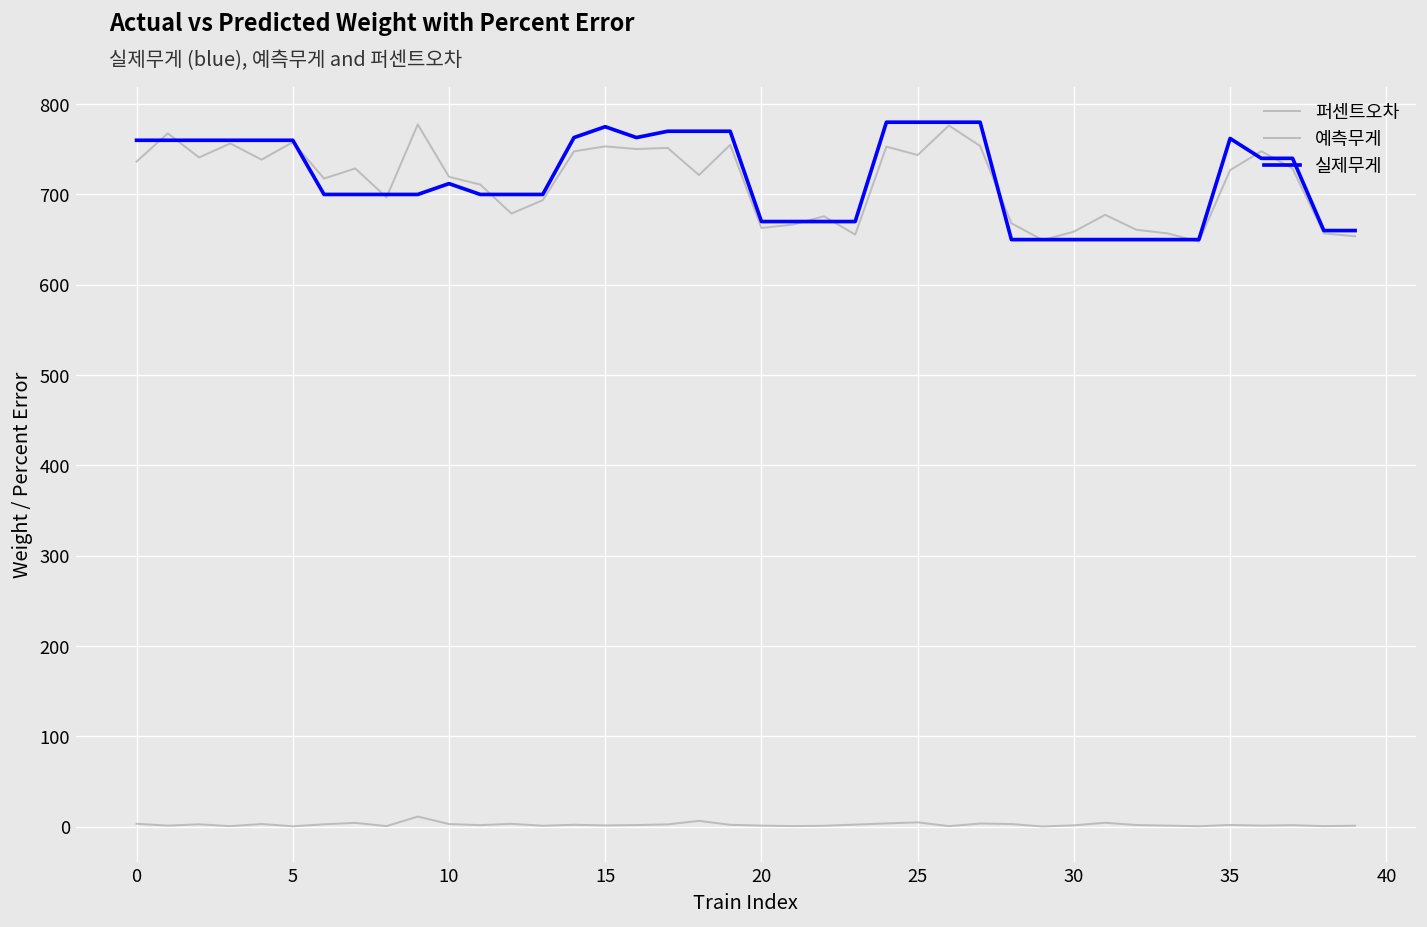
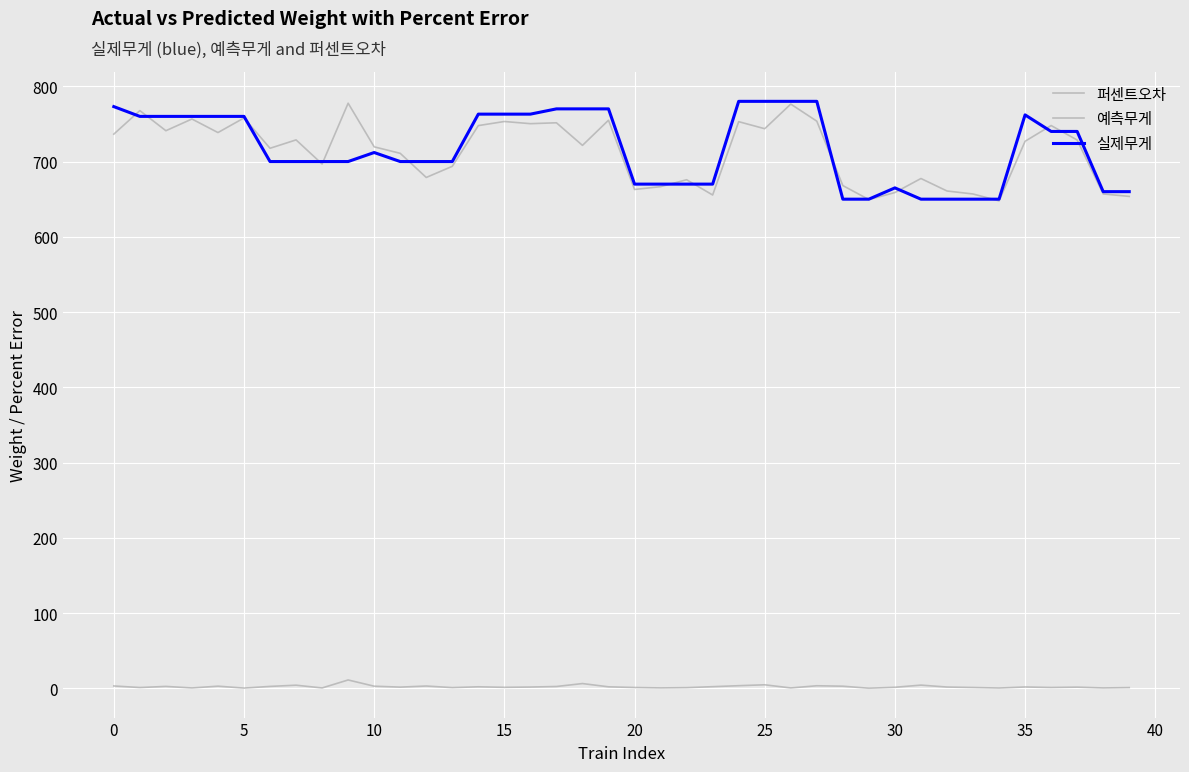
실제무게, 0: 760 -> 770
실제무게, 15: 780 -> 760
실제무게, 30: 650 -> 670
